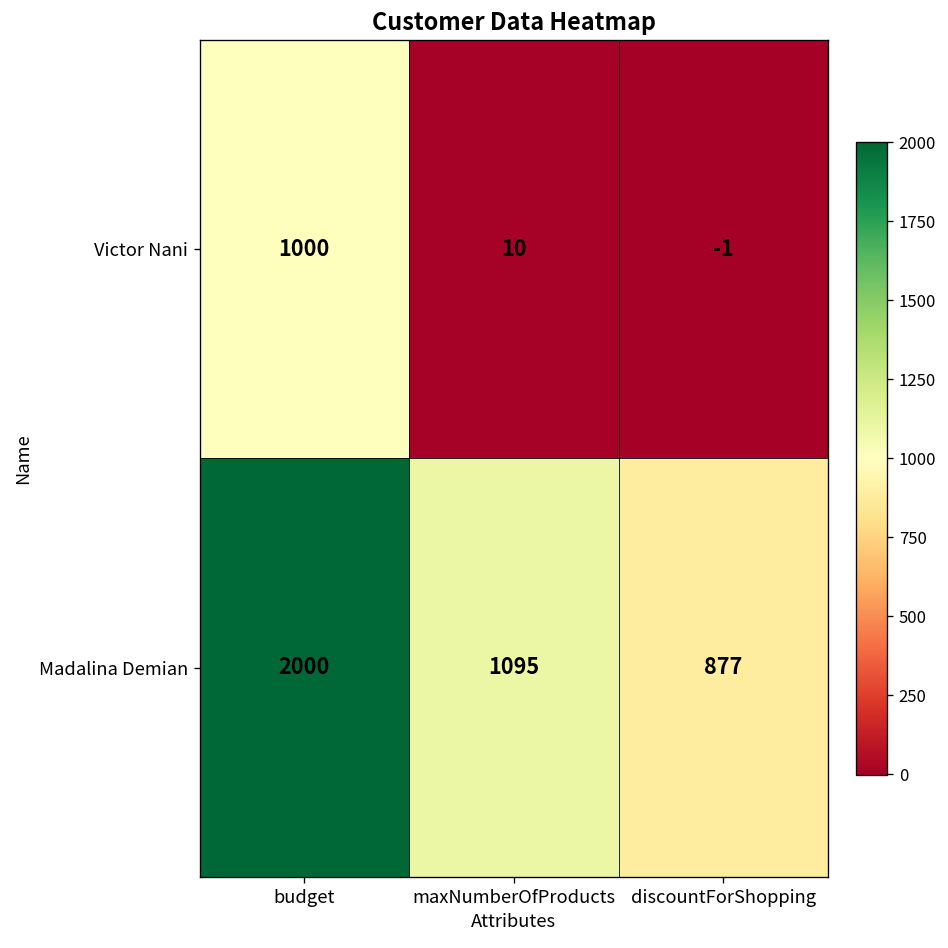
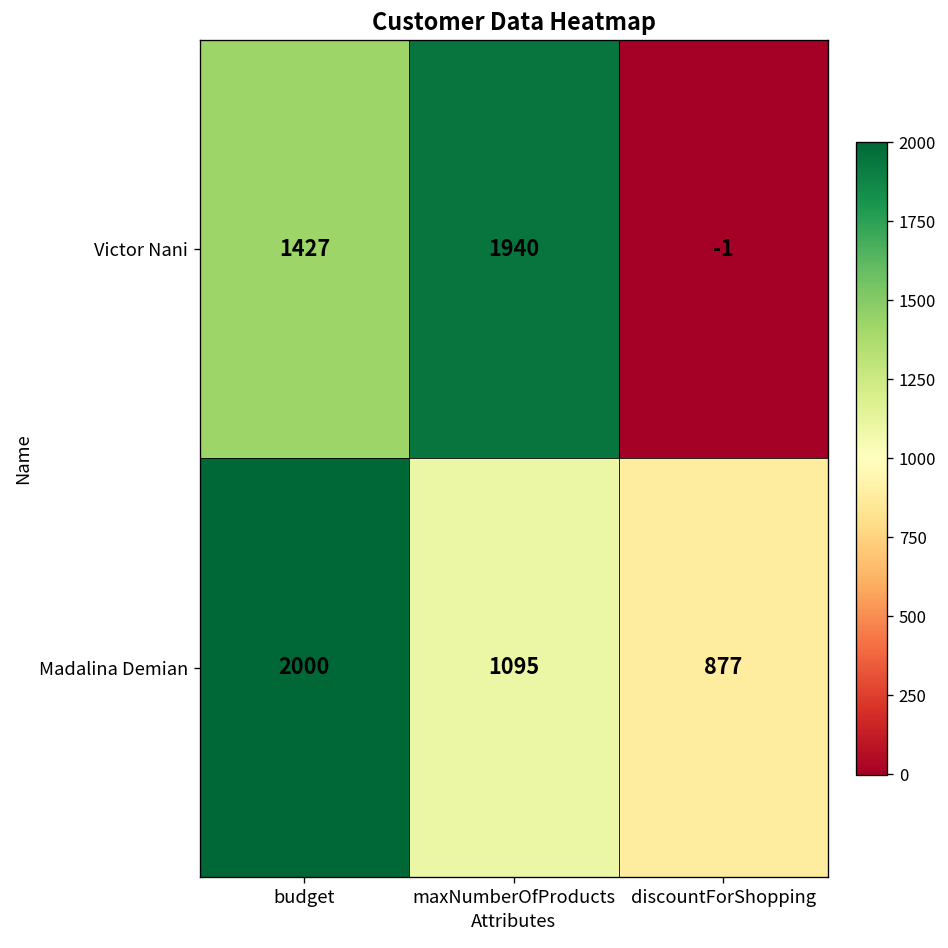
Victor Nani, budget: 1000 -> 1427
Victor Nani, maxNumberOfProducts: 10 -> 1940
